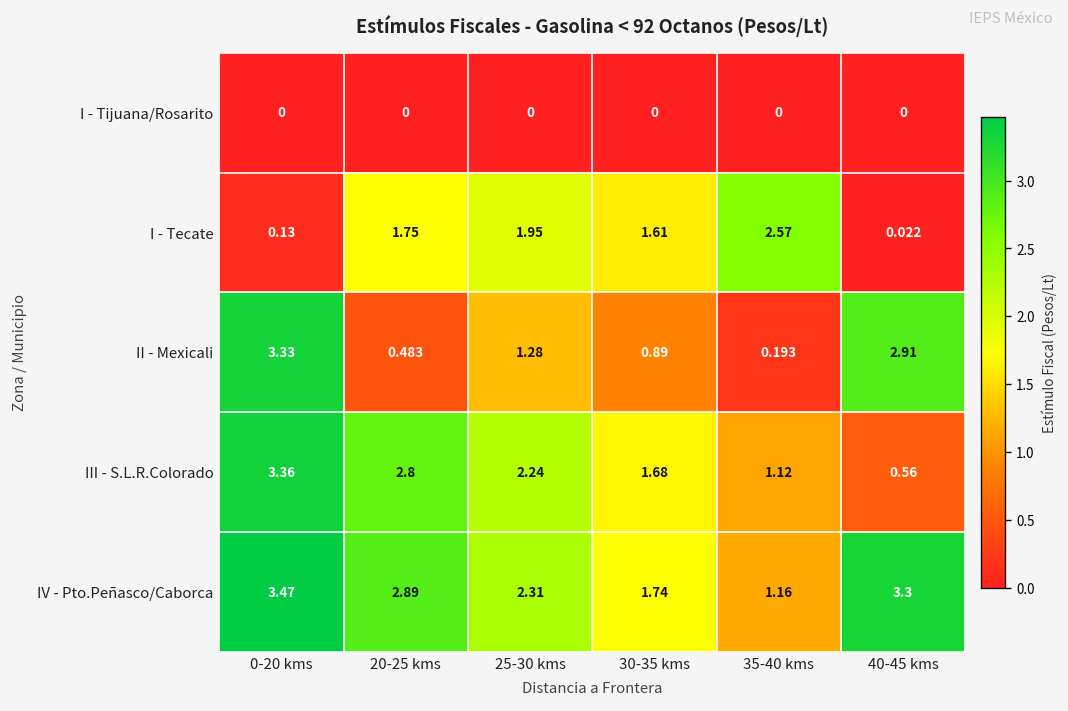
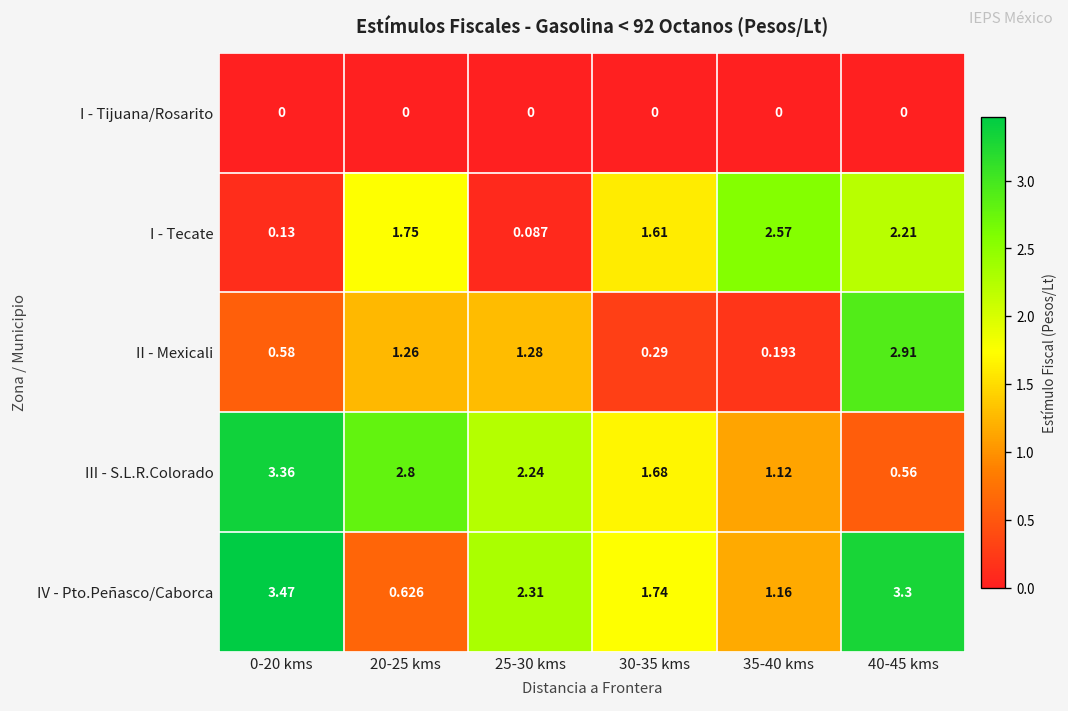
I - Tecate, 25-30 kms: 1.95 -> 0.087
I - Tecate, 40-45 kms: 0.022 -> 2.21
II - Mexicali, 0-20 kms: 3.33 -> 0.58
II - Mexicali, 20-25 kms: 0.483 -> 1.26
II - Mexicali, 30-35 kms: 0.89 -> 0.29
IV - Pto.Peñasco/Caborca, 20-25 kms: 2.89 -> 0.626
